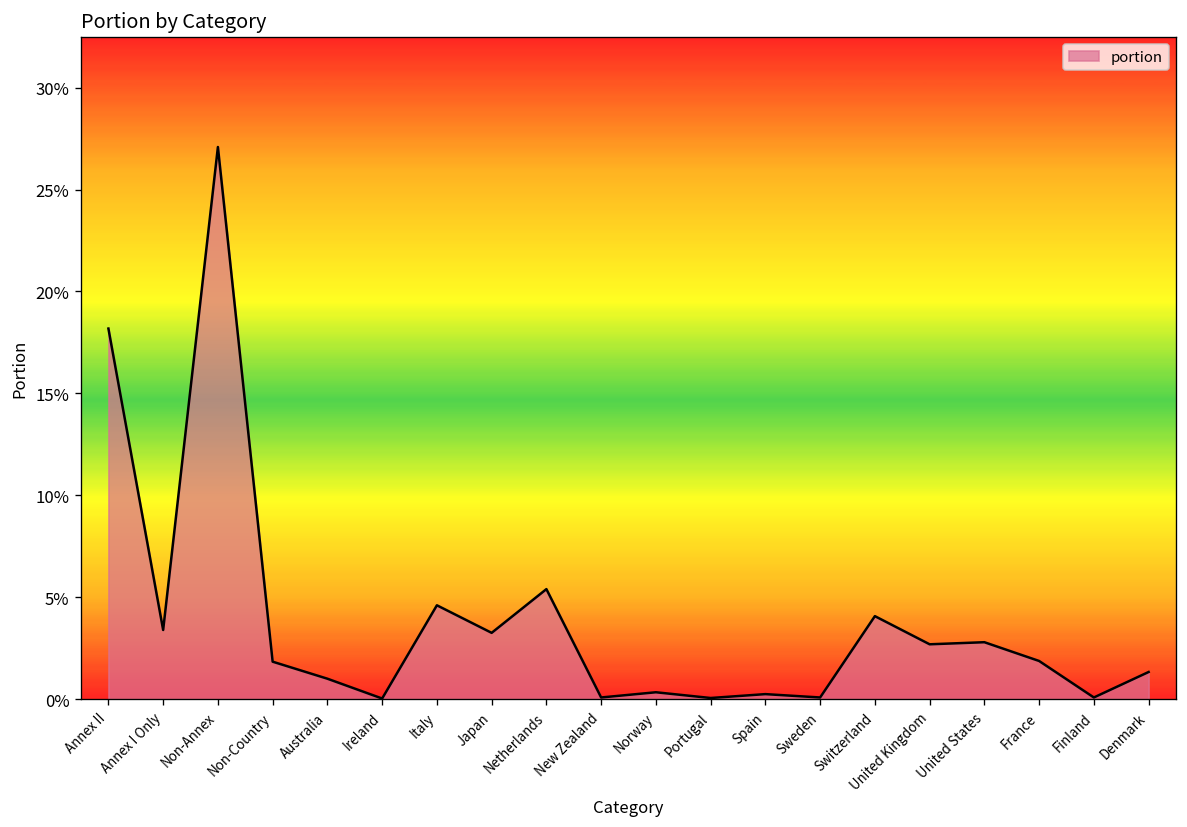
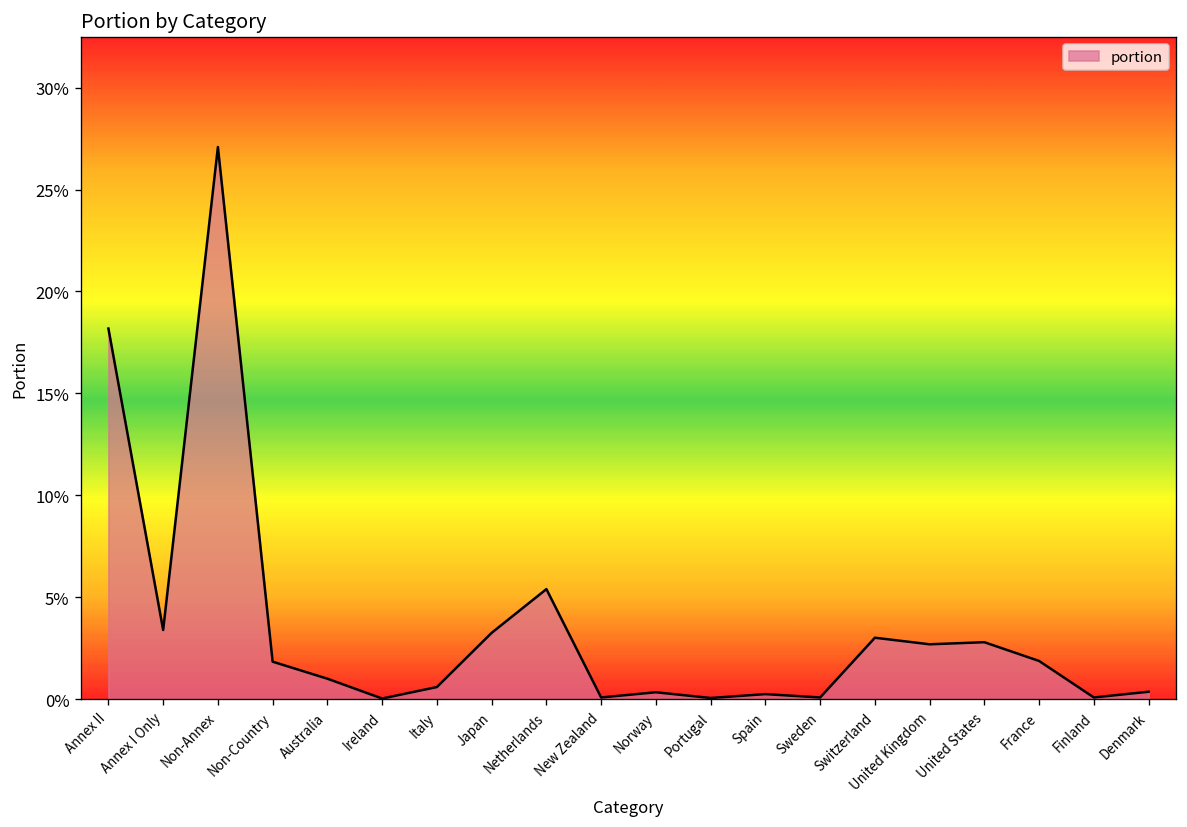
Italy: 4.6% -> 0.6%
Switzerland: 4.1% -> 3.0%
Denmark: 1.3% -> 0.4%
